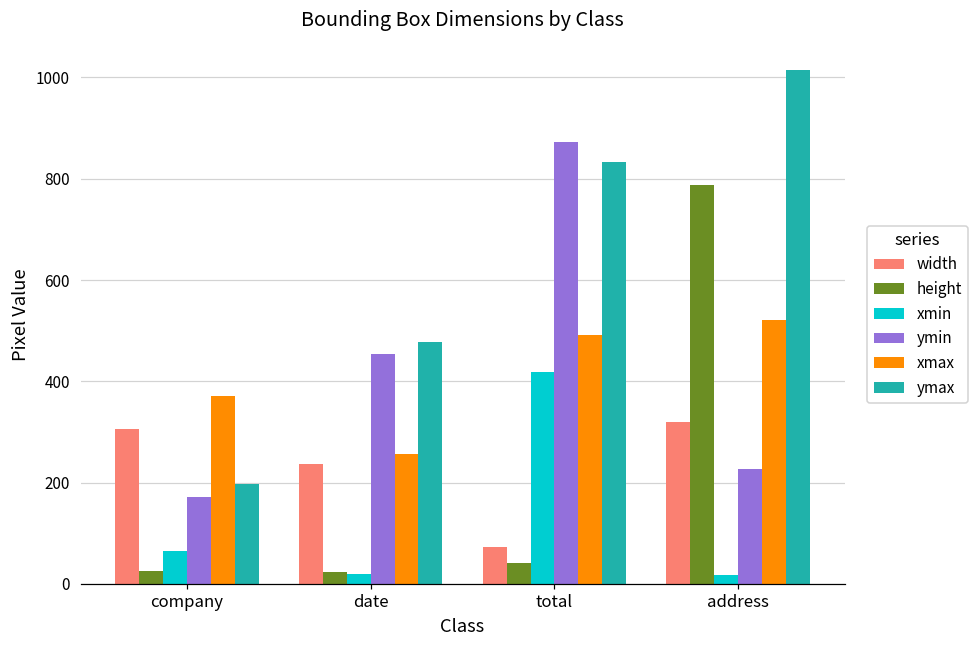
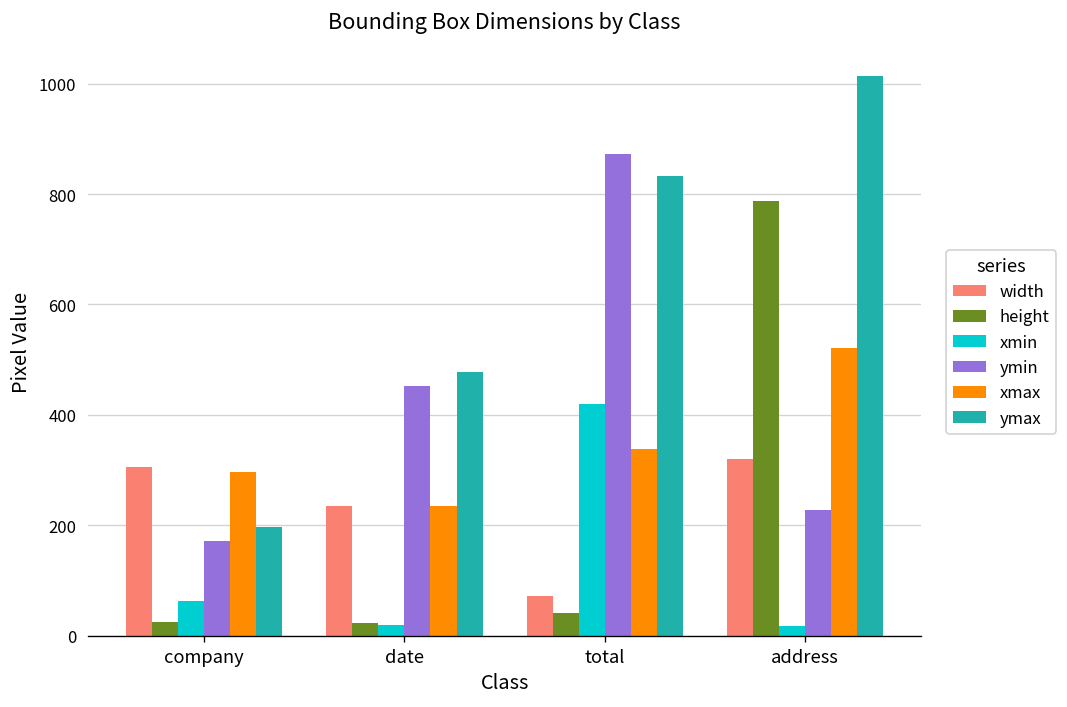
xmax, company: 370 -> 300
xmax, date: 260 -> 240
xmax, total: 490 -> 340
